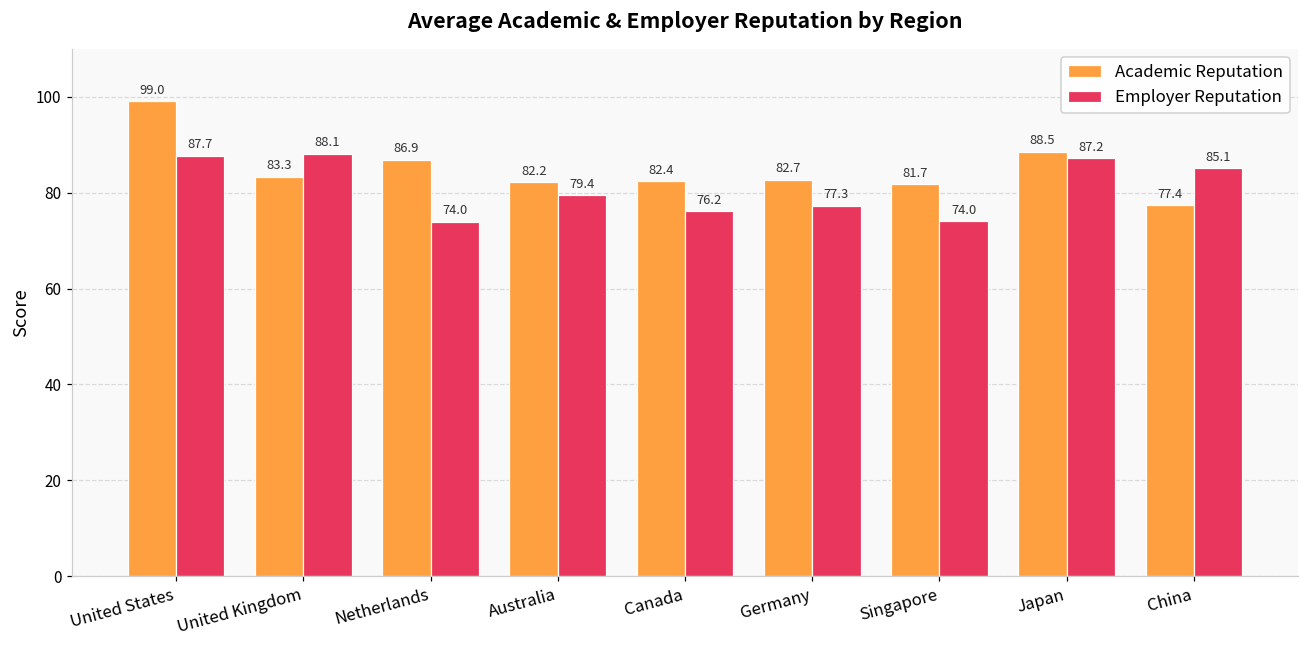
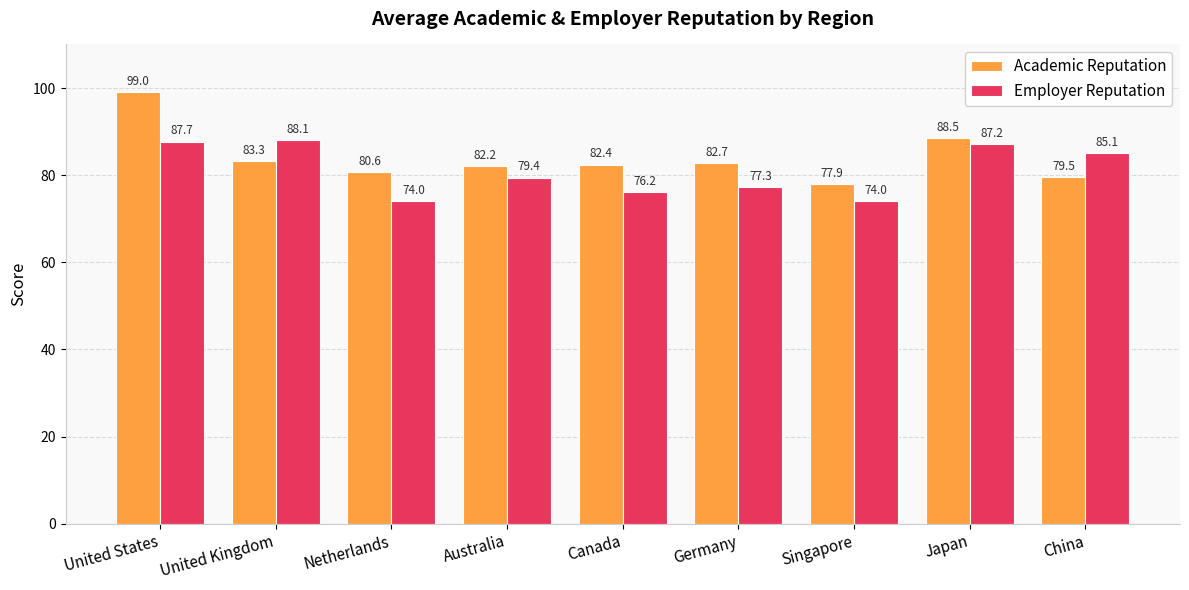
Academic Reputation, Netherlands: 86.9 -> 80.6
Academic Reputation, Singapore: 81.7 -> 77.9
Academic Reputation, China: 77.4 -> 79.5
